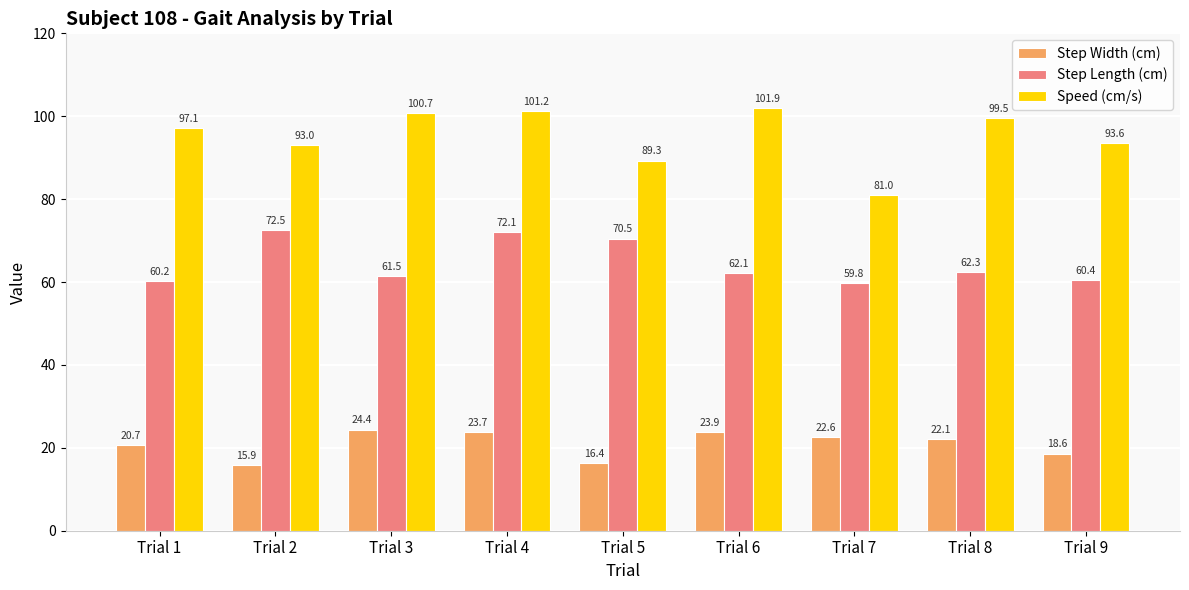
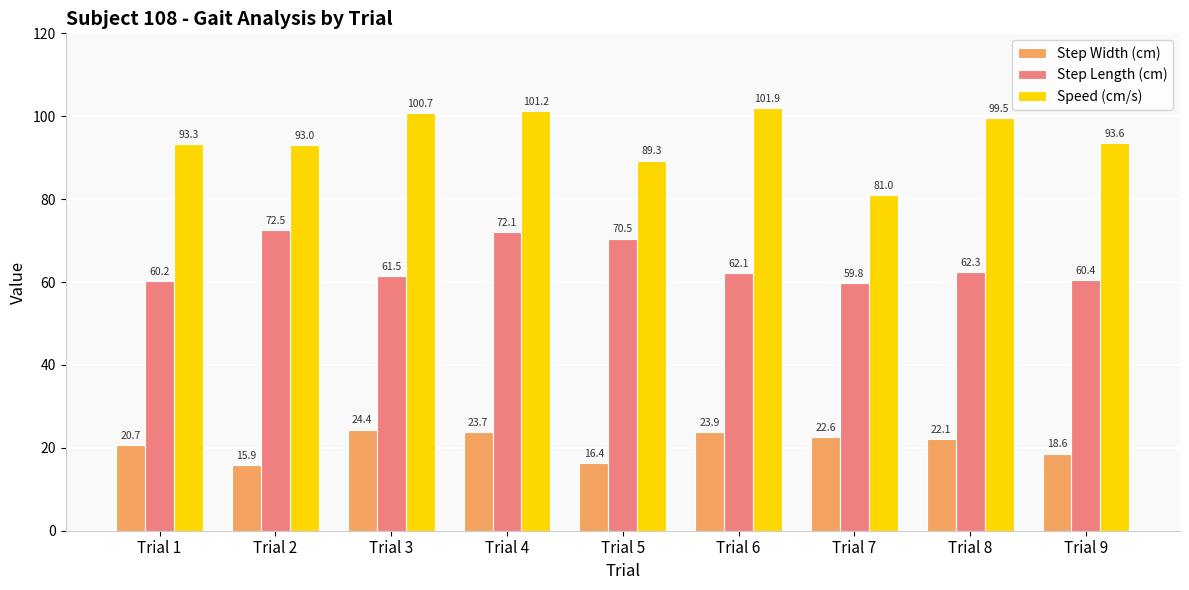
Speed (cm/s), Trial 1: 97.1 -> 93.3
